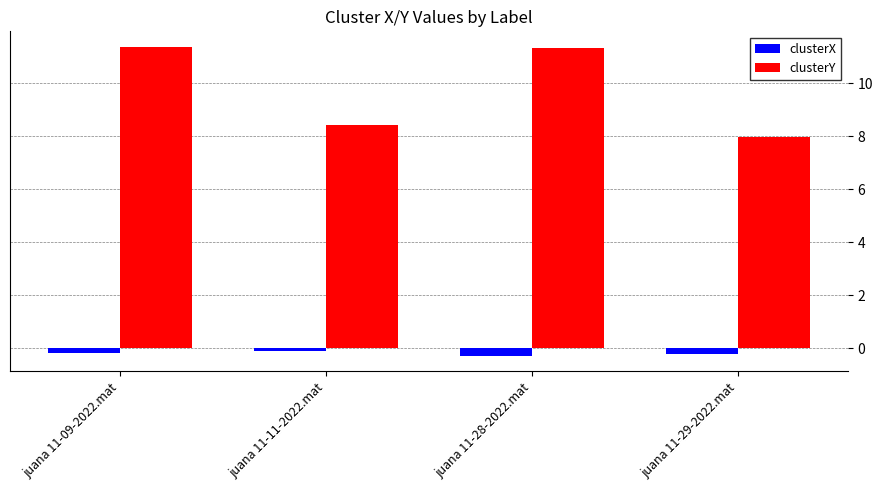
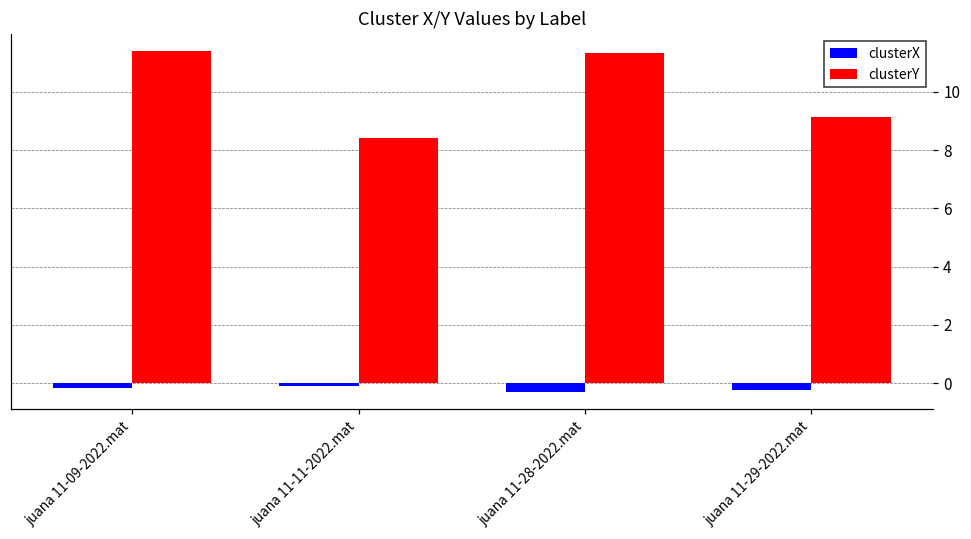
clusterY, juana 11-29-2022.mat: 8.0 -> 9.1
